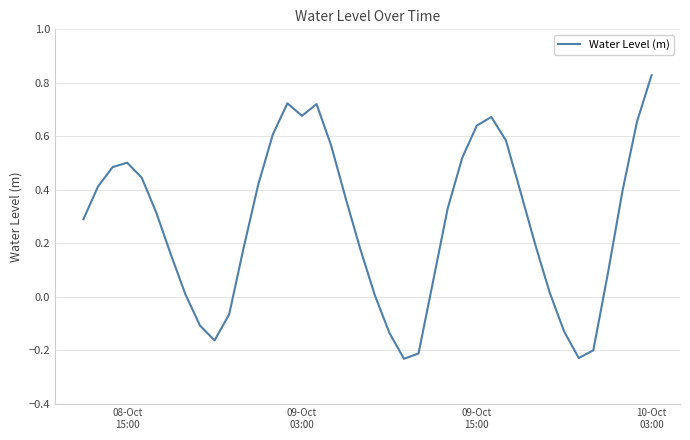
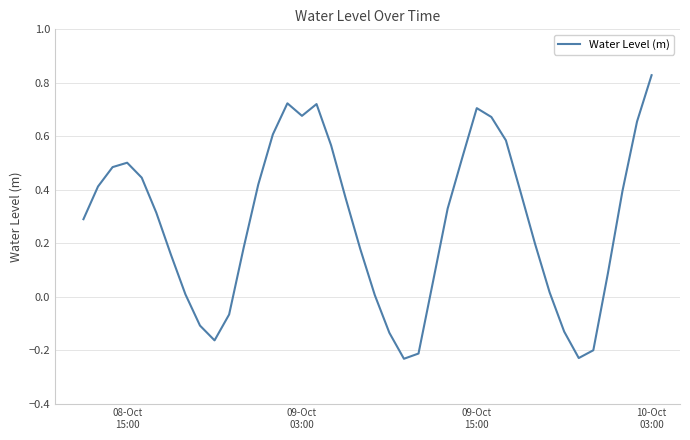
09-Oct 15:00: 0.64 -> 0.71
